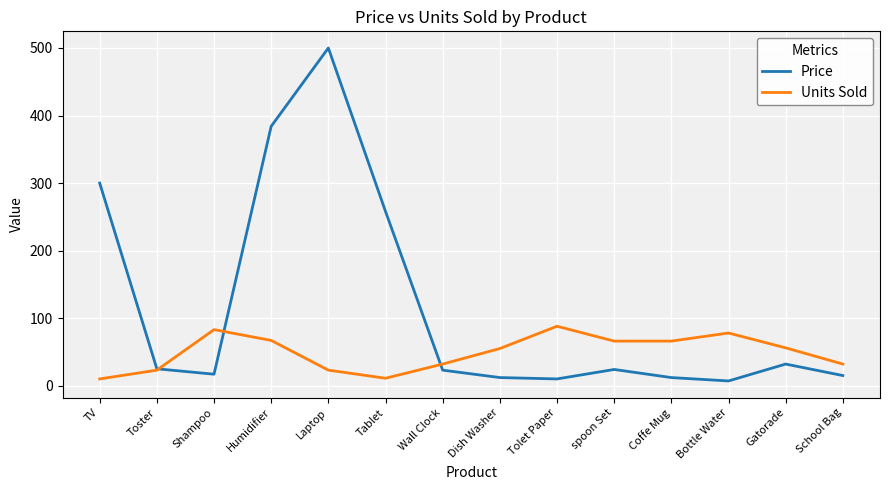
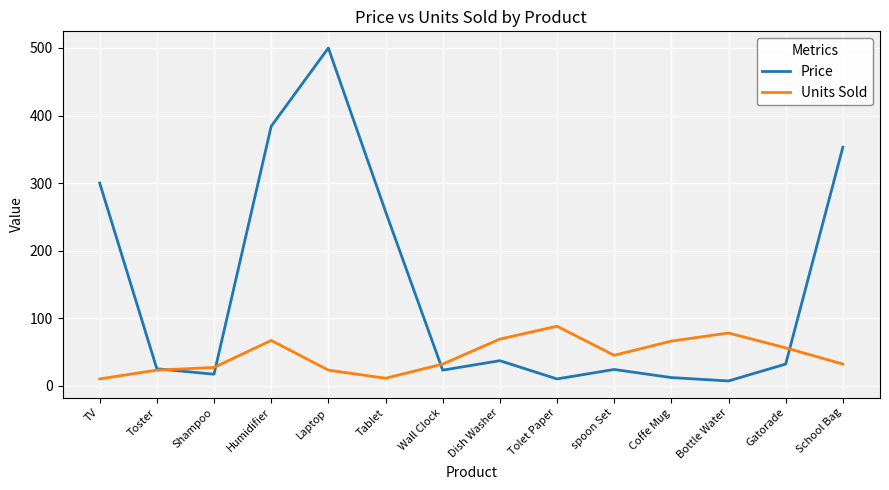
Units Sold, Shampoo: 80 -> 30
Price, Dish Washer: 10 -> 40
Units Sold, Dish Washer: 60 -> 70
Units Sold, spoon Set: 70 -> 50
Price, School Bag: 20 -> 350
